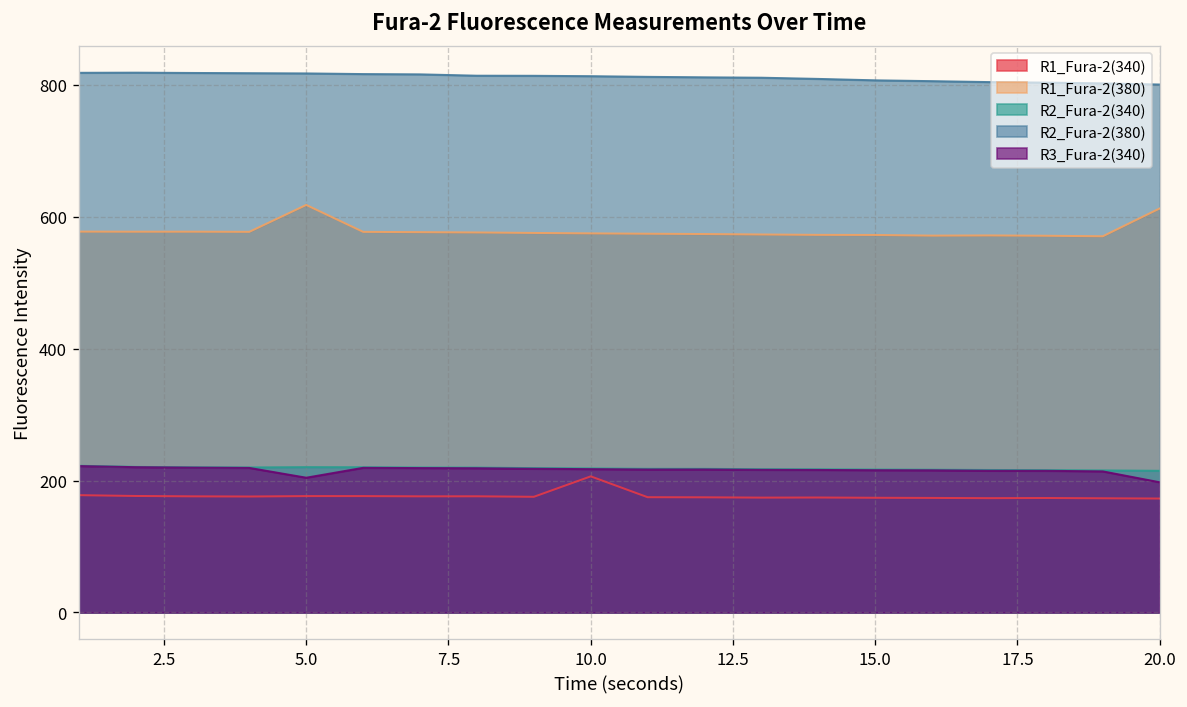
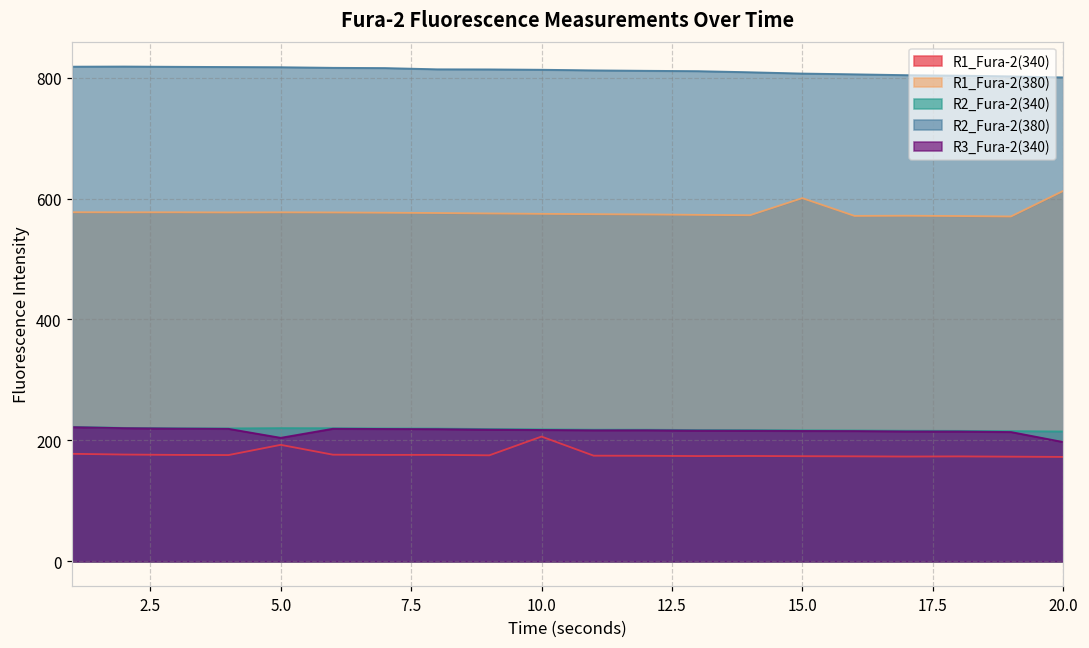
R1_Fura-2(340), 5.0: 180 -> 190
R1_Fura-2(380), 5.0: 620 -> 580
R1_Fura-2(380), 15.0: 570 -> 600
